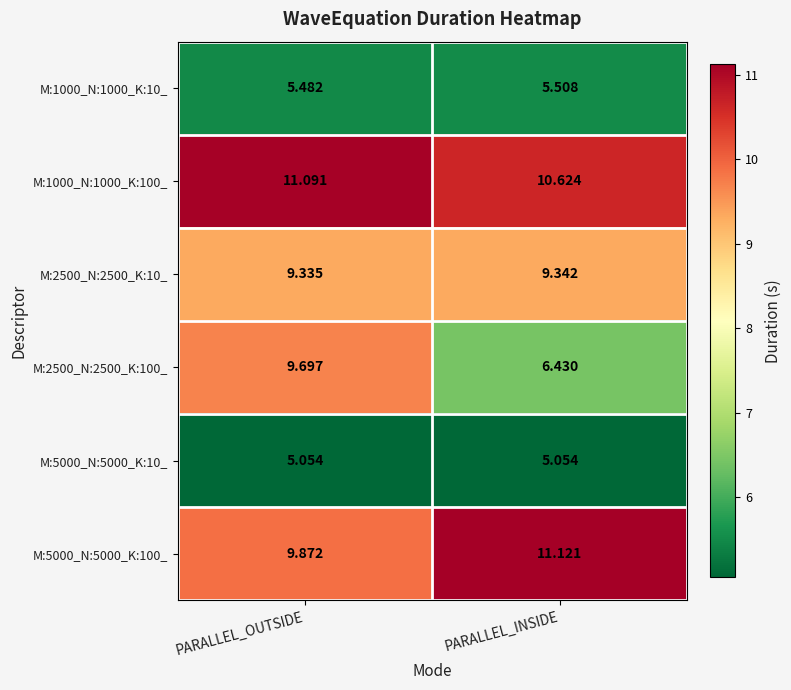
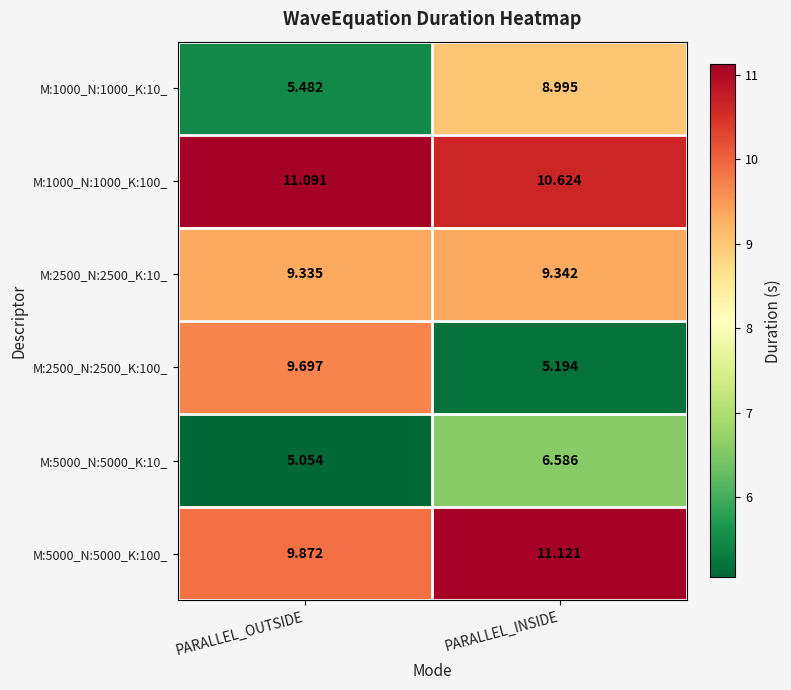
M:1000_N:1000_K:10_, PARALLEL_INSIDE: 5.508 -> 8.995
M:2500_N:2500_K:100_, PARALLEL_INSIDE: 6.430 -> 5.194
M:5000_N:5000_K:10_, PARALLEL_INSIDE: 5.054 -> 6.586
